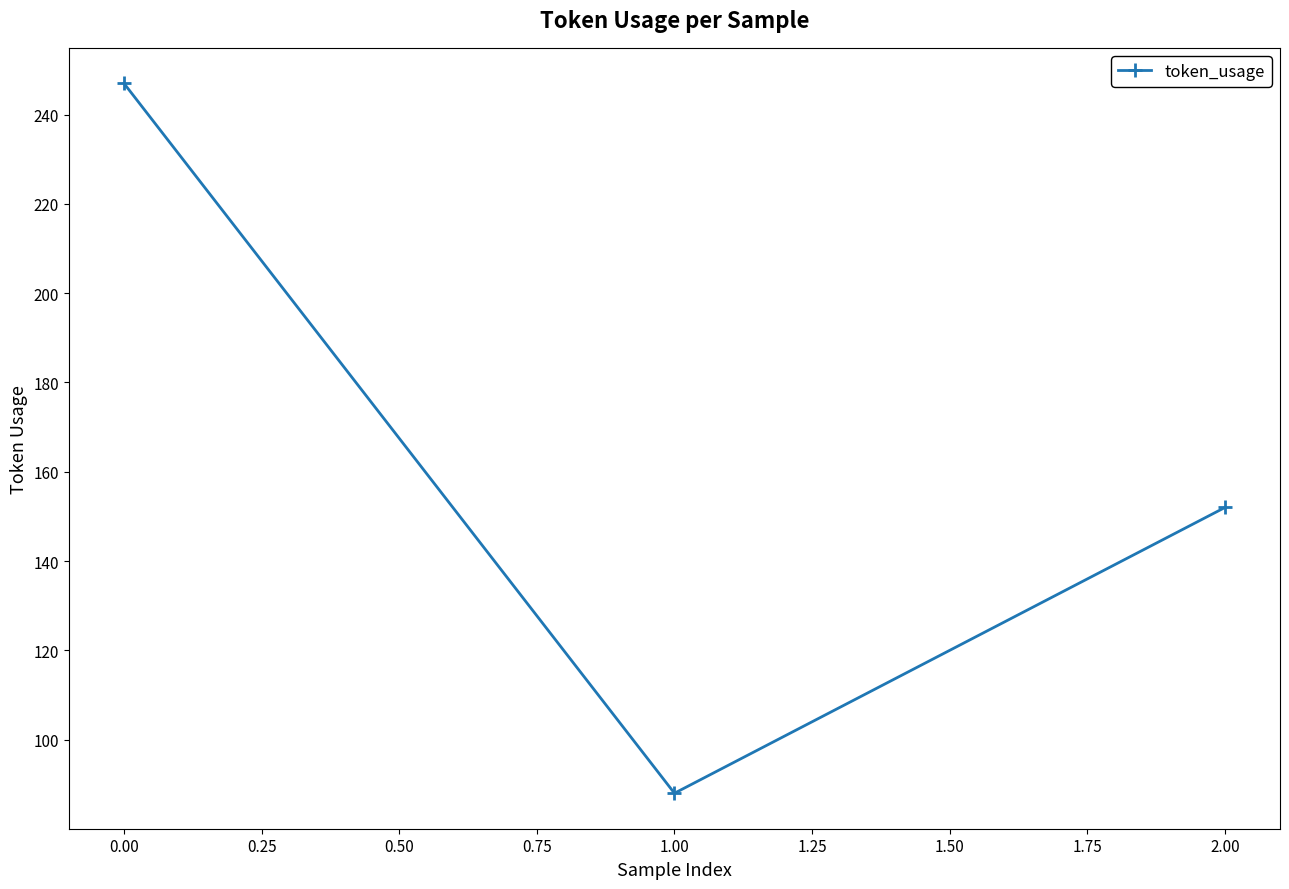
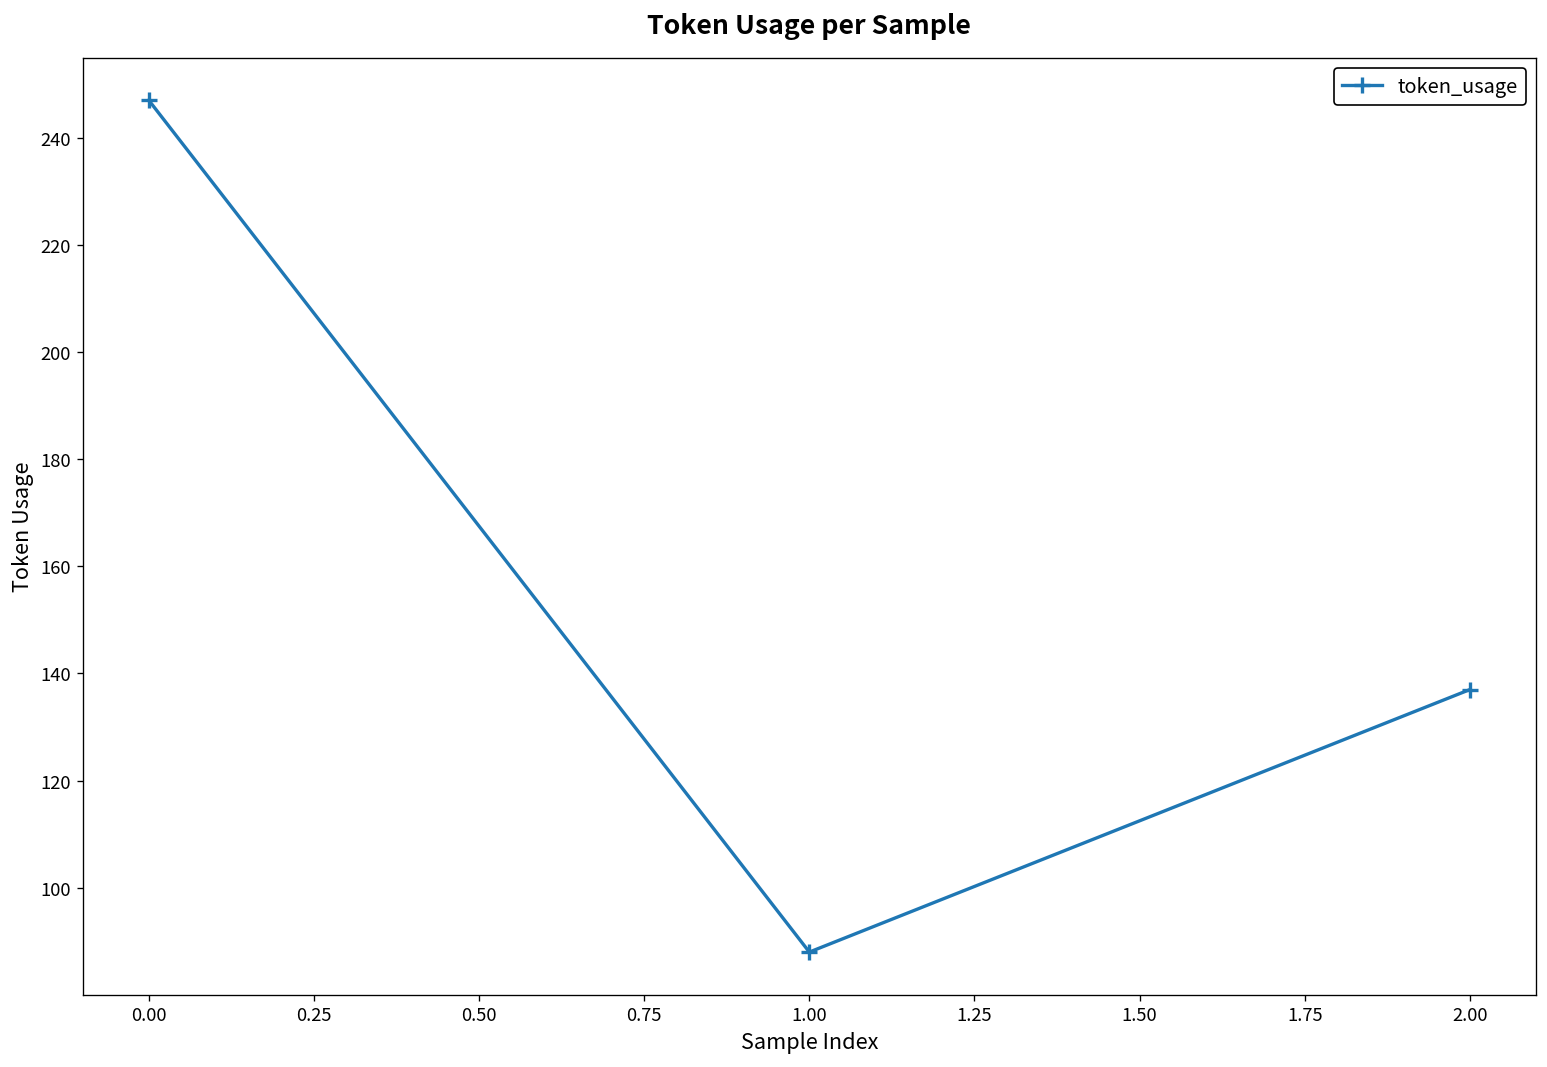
2.00: 152 -> 137
